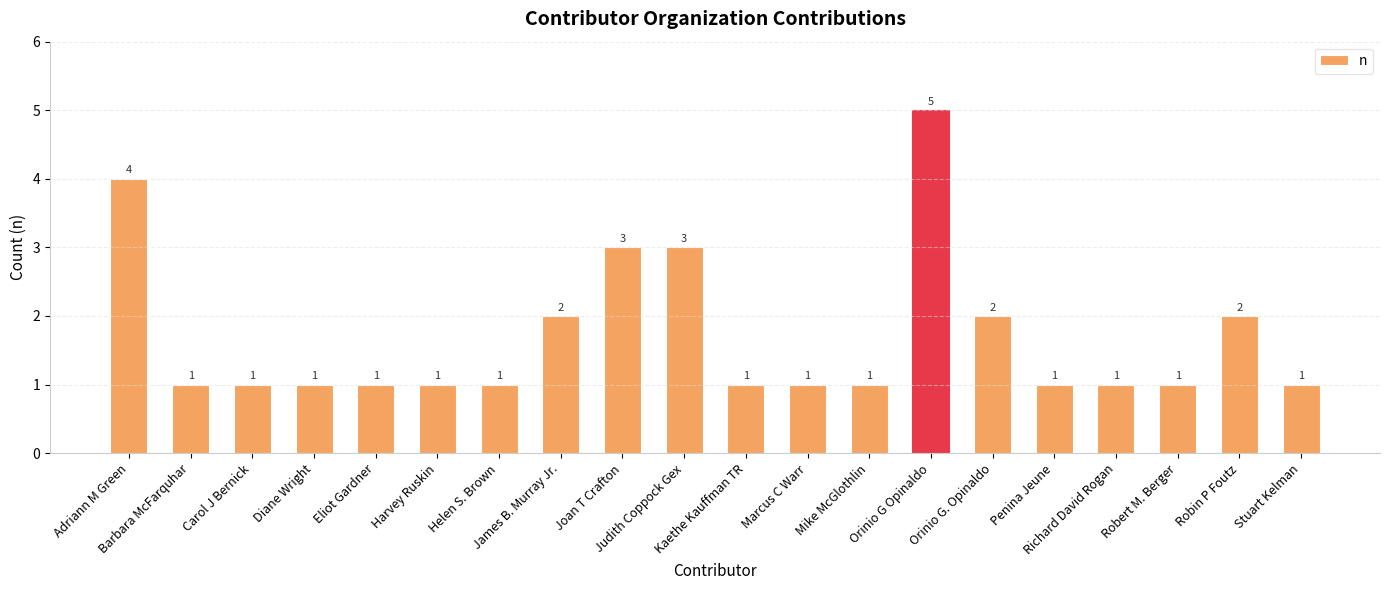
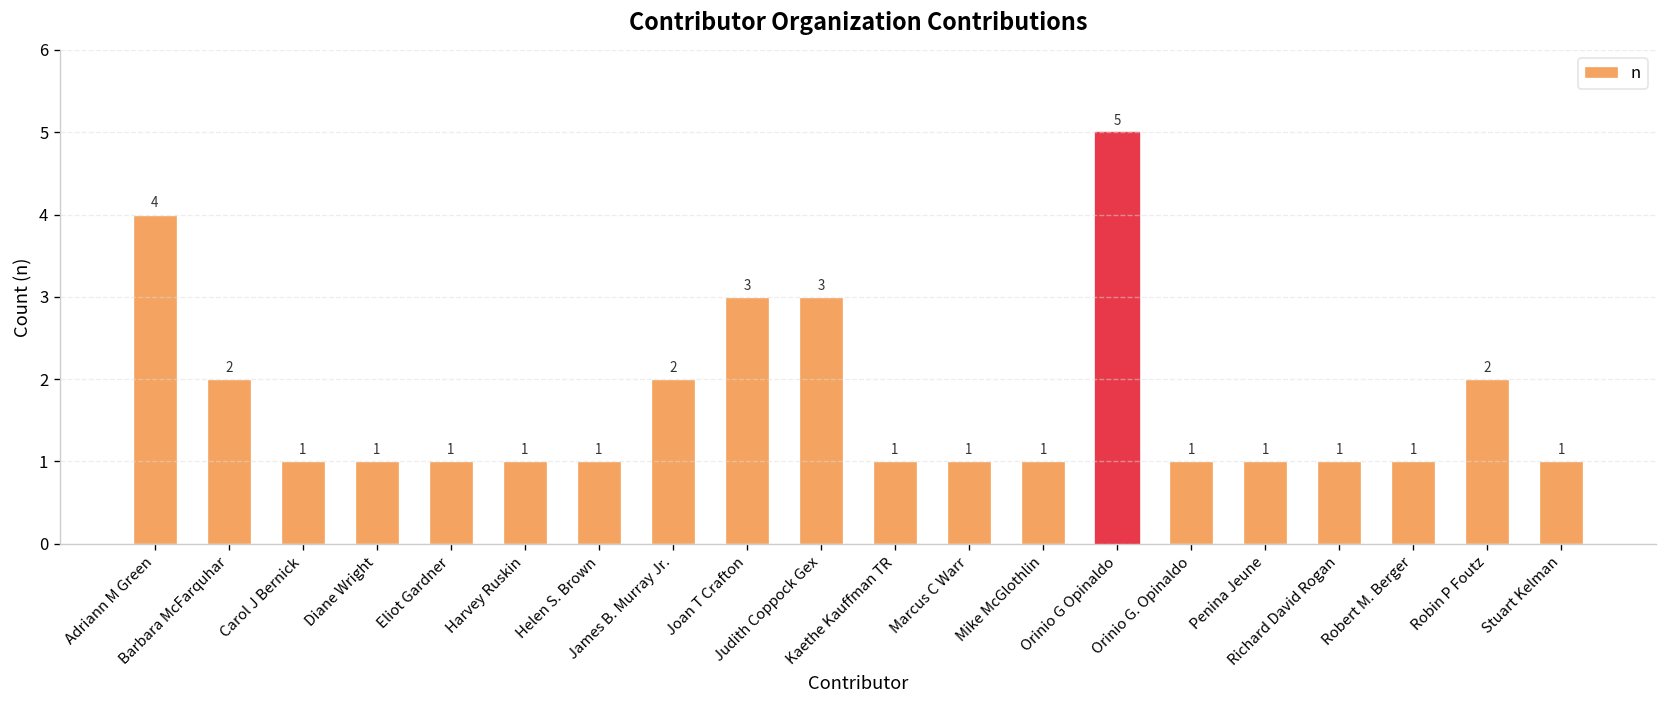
Barbara McFarquhar: 1 -> 2
Orinio G. Opinaldo: 2 -> 1
